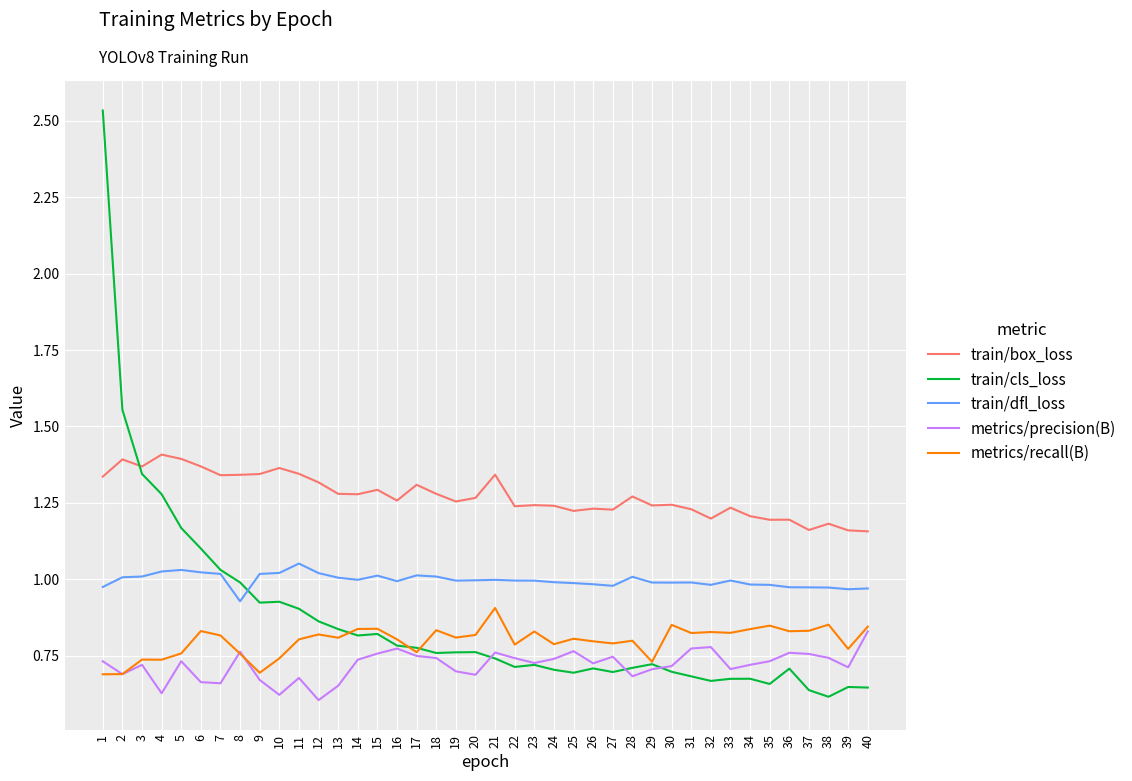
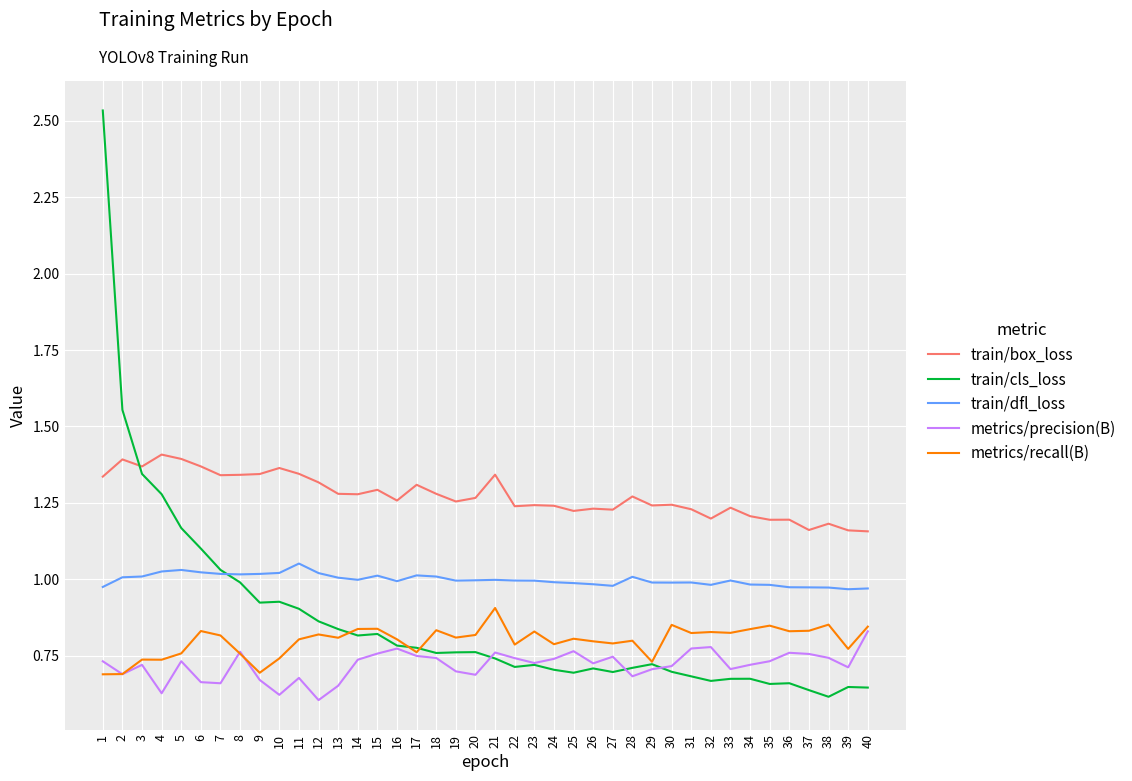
train/dfl_loss, 8: 0.93 -> 1.02
train/cls_loss, 36: 0.71 -> 0.66
